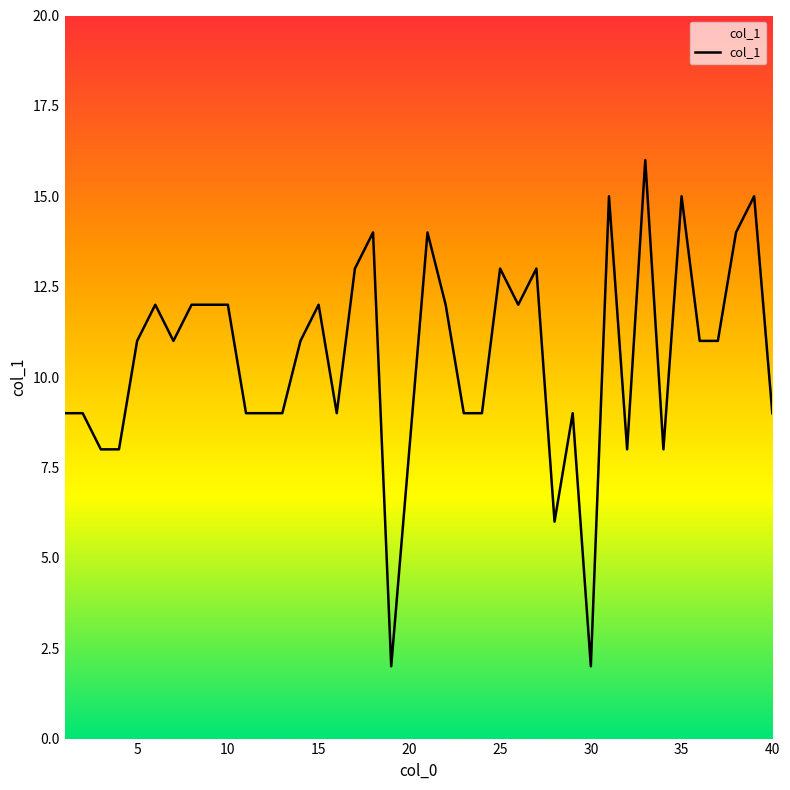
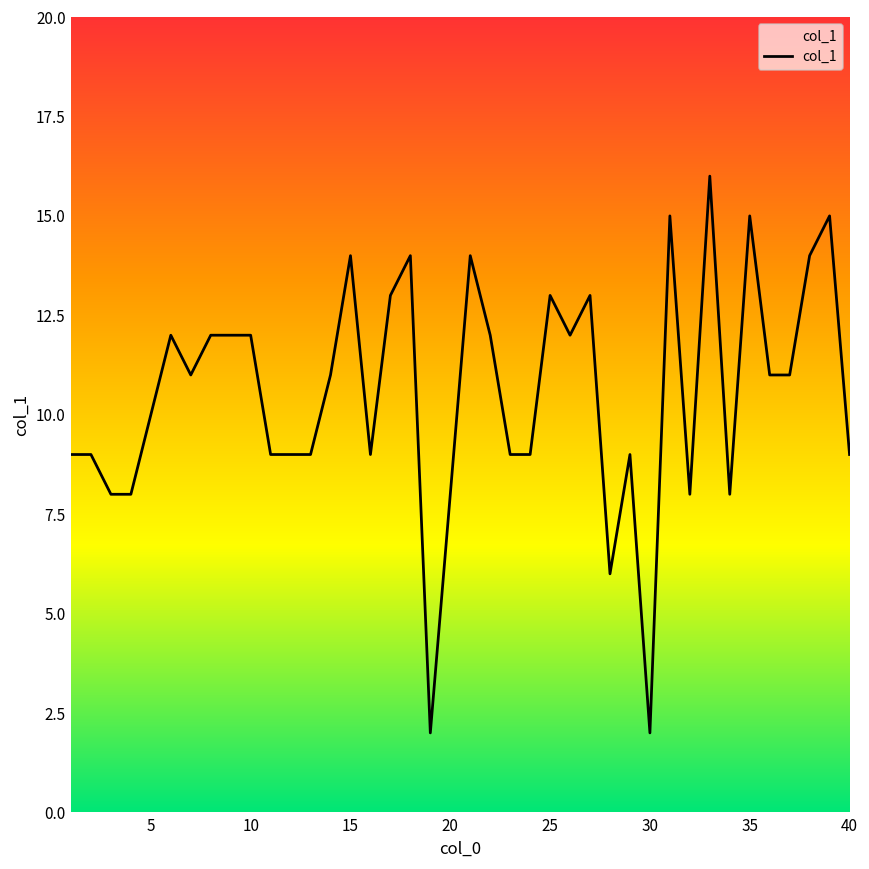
5: 11 -> 10
15: 12 -> 14
